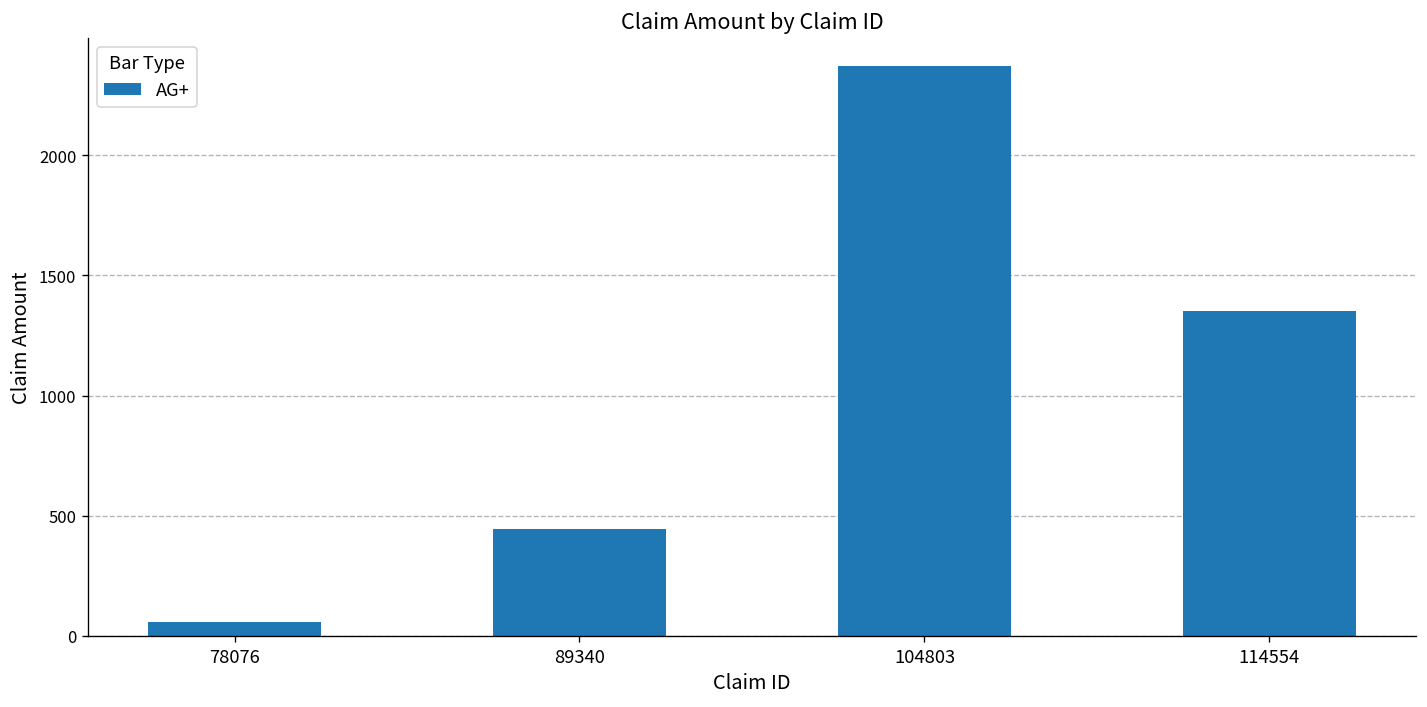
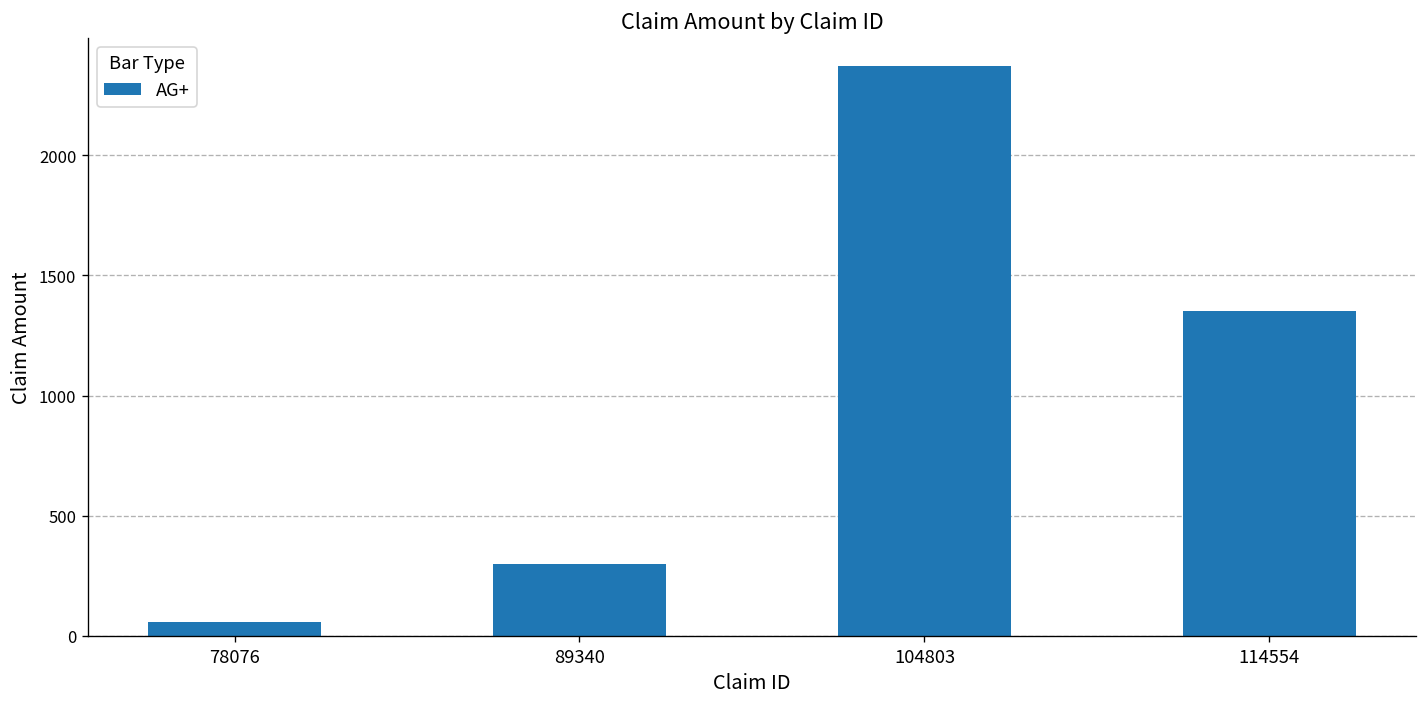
89340: 450 -> 300
